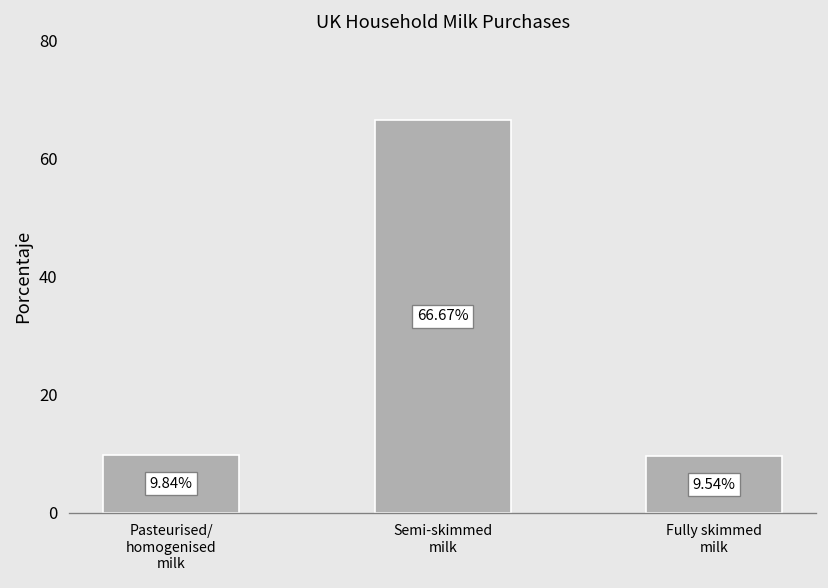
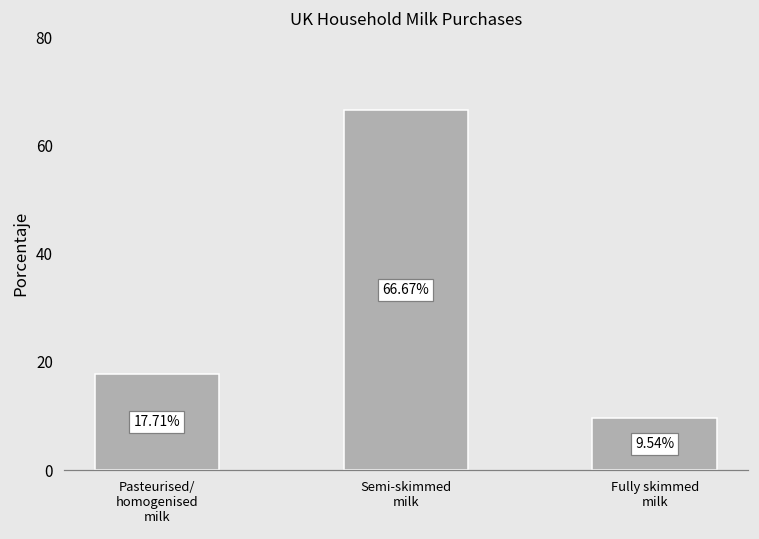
Pasteurised/ homogenised milk: 9.84% -> 17.71%
